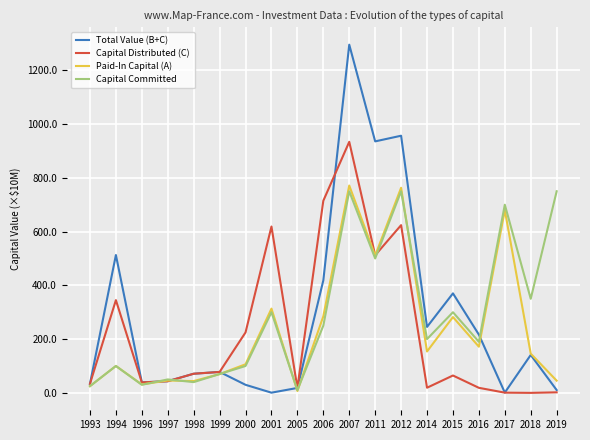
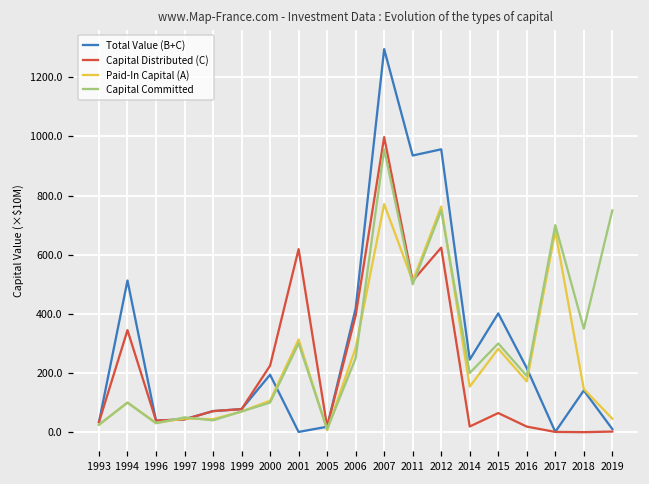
Total Value (B+C), 2000: 30 -> 190
Capital Distributed (C), 2006: 710 -> 390
Capital Distributed (C), 2007: 930 -> 1000
Capital Committed, 2007: 750 -> 960
Total Value (B+C), 2015: 370 -> 400
